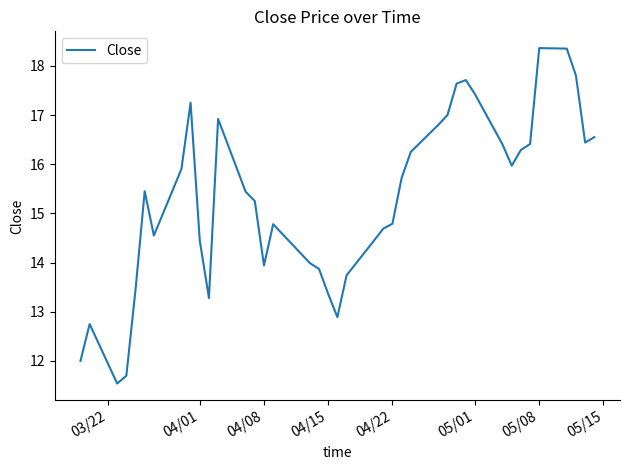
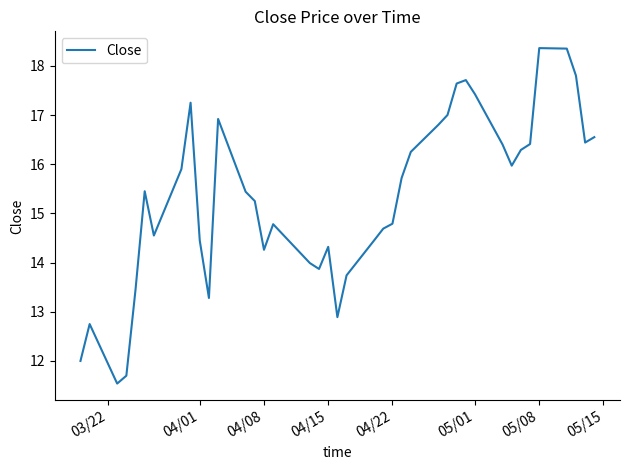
04/08: 13.9 -> 14.3
04/15: 13.4 -> 14.3
